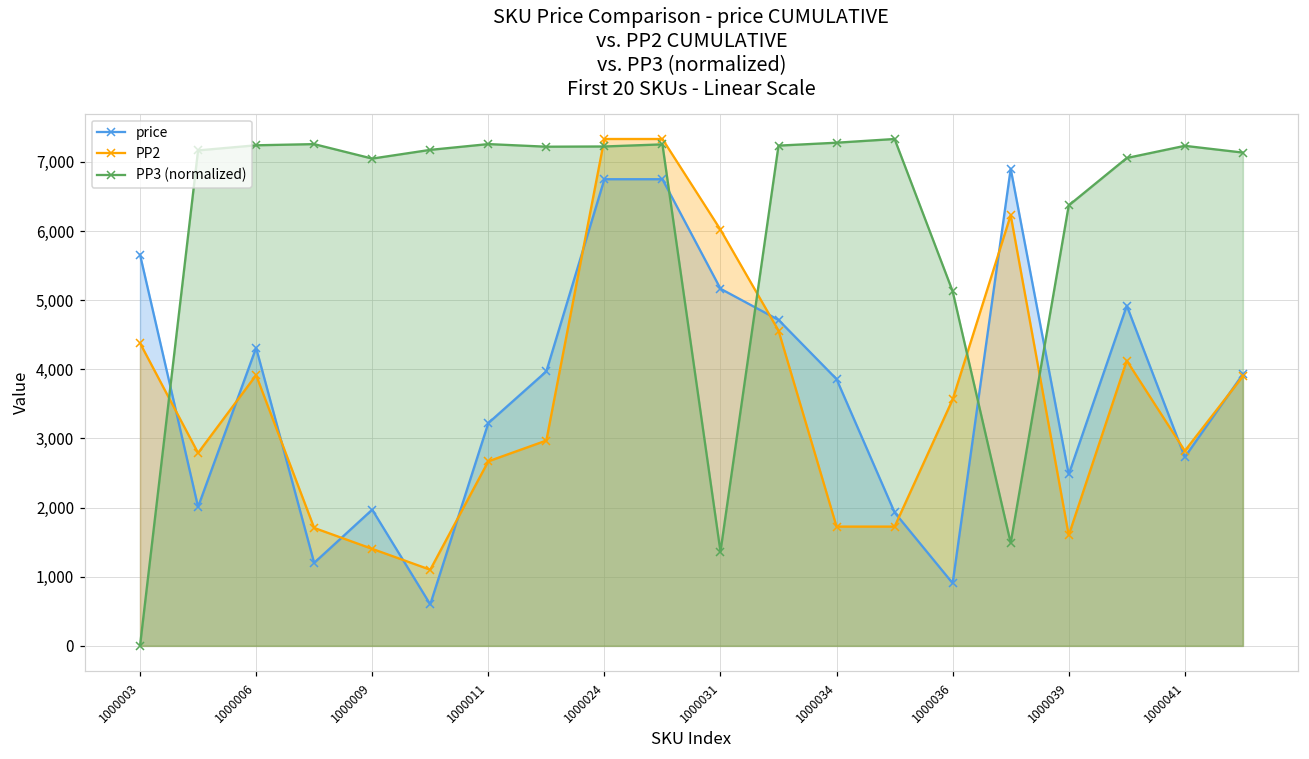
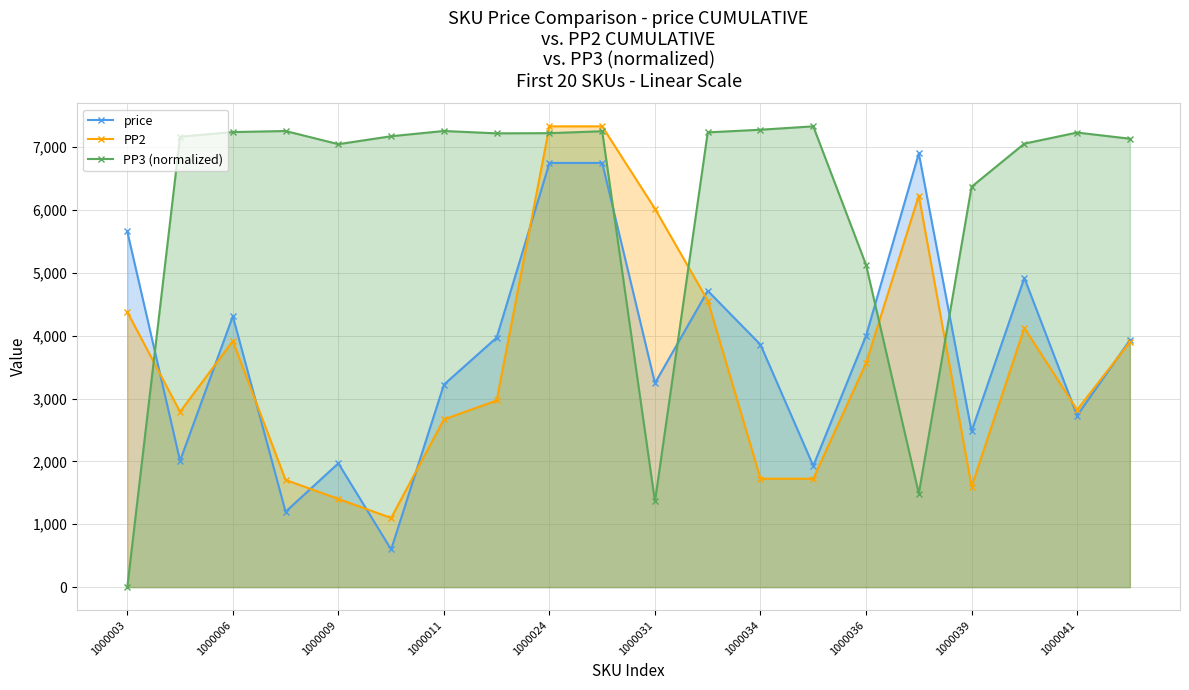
price, 1000031: 5,200 -> 3,200
price, 1000036: 900 -> 4,000
